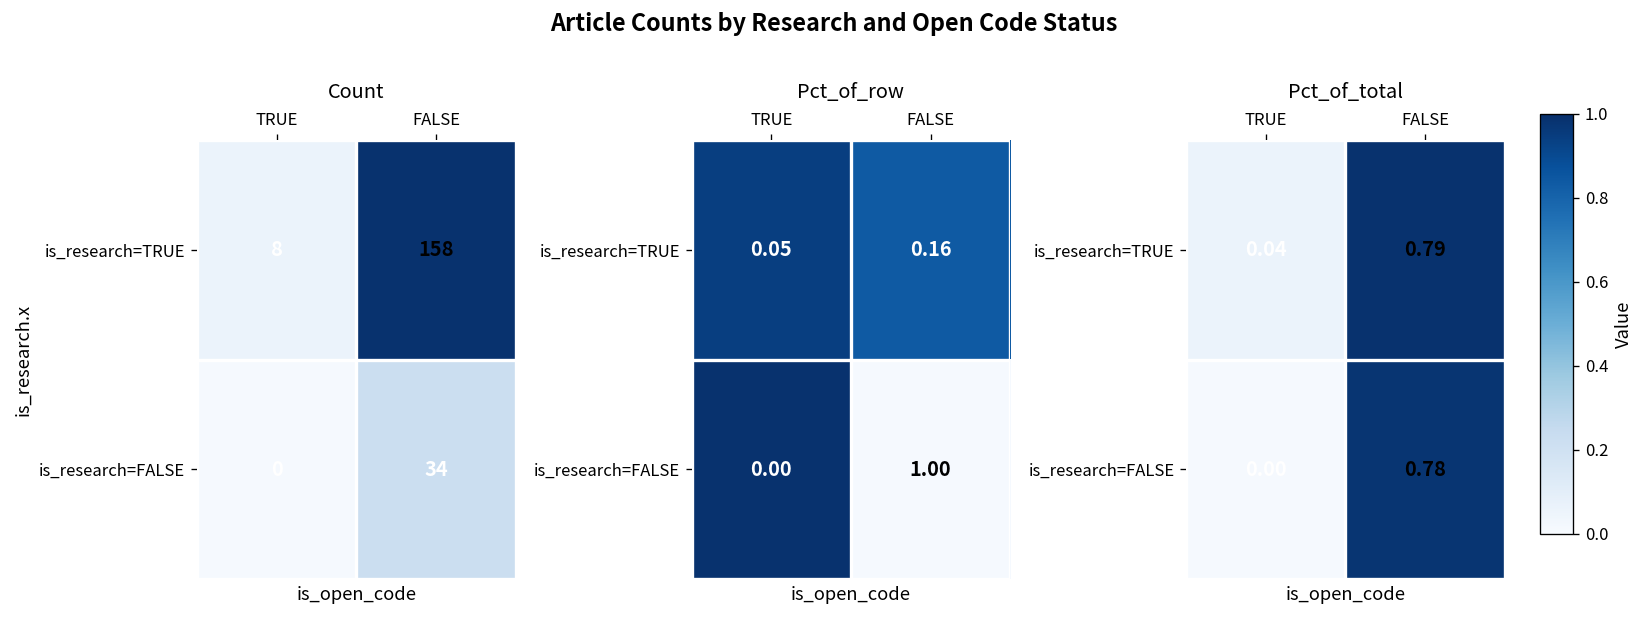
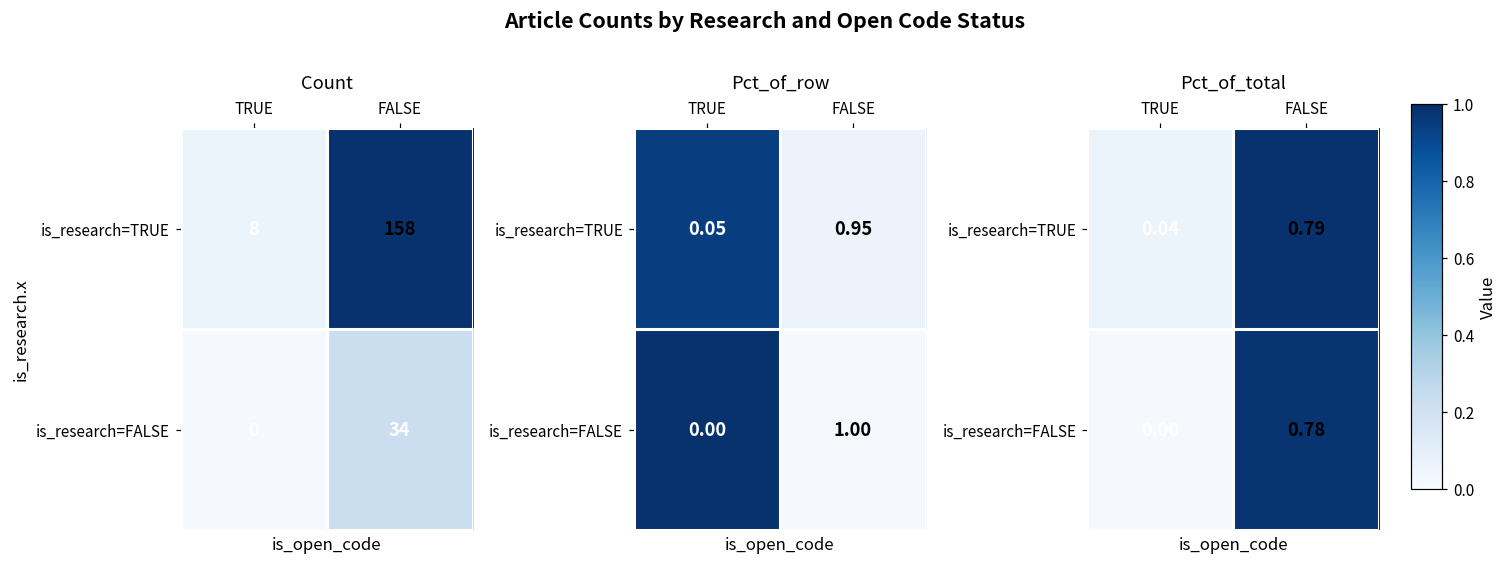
Pct_of_row, is_research=TRUE, FALSE: 0.16 -> 0.95
